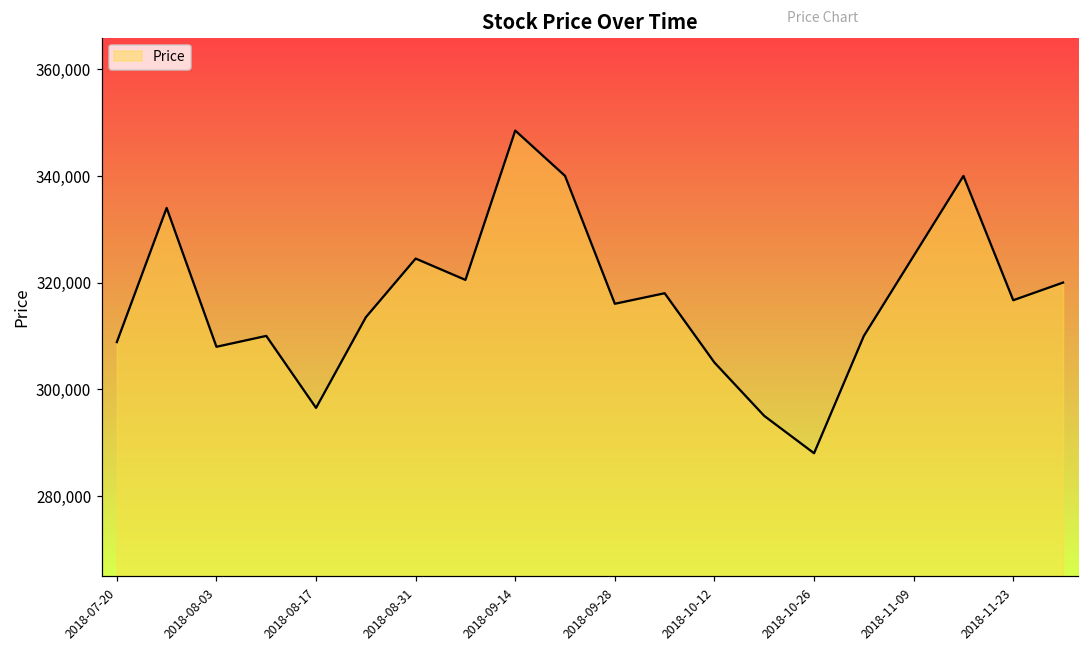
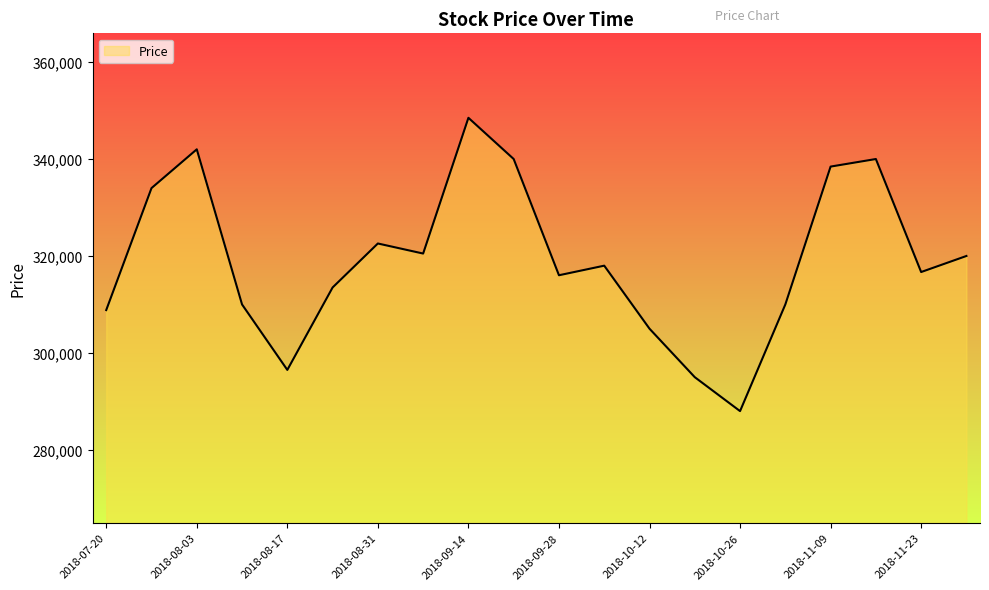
2018-08-03: 308,000 -> 342,000
2018-08-31: 325,000 -> 323,000
2018-11-09: 325,000 -> 338,000
